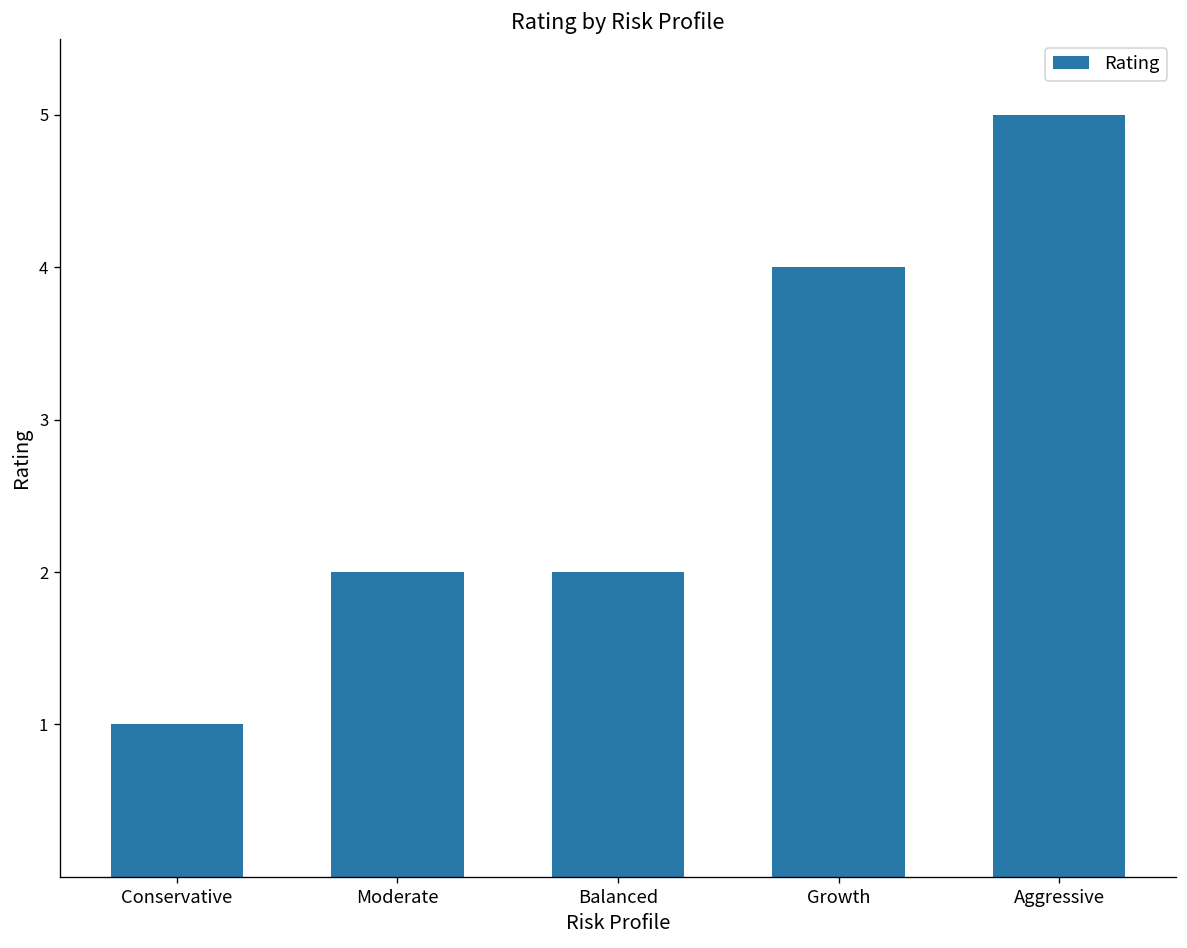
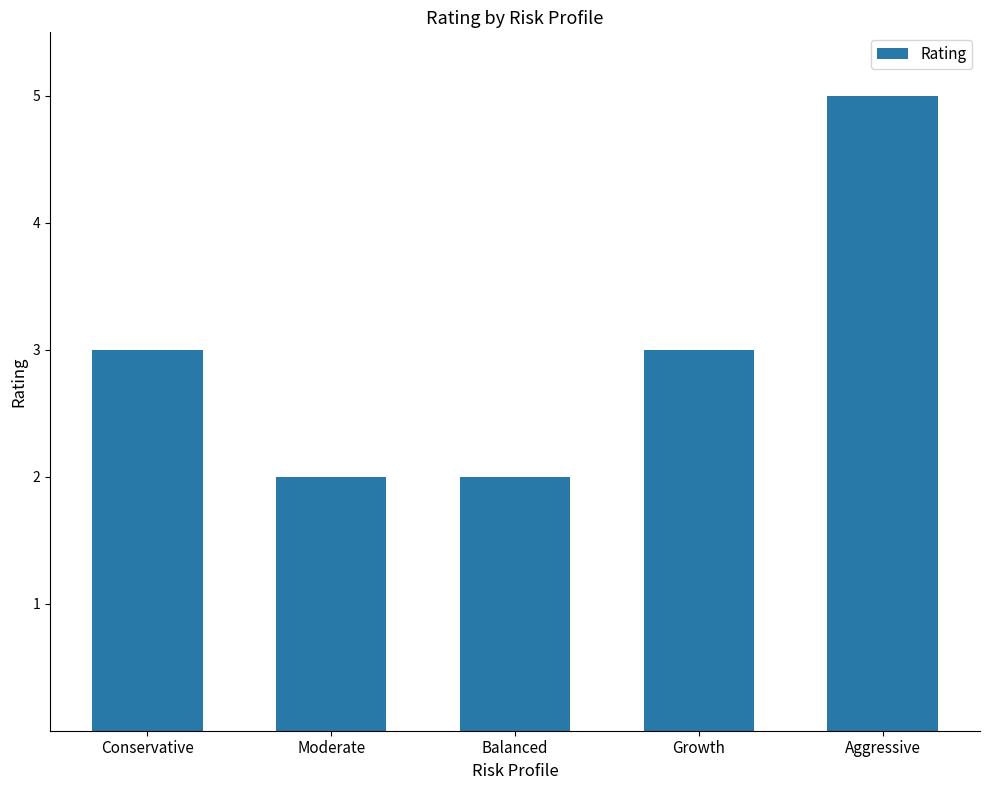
Conservative: 1 -> 3
Growth: 4 -> 3
